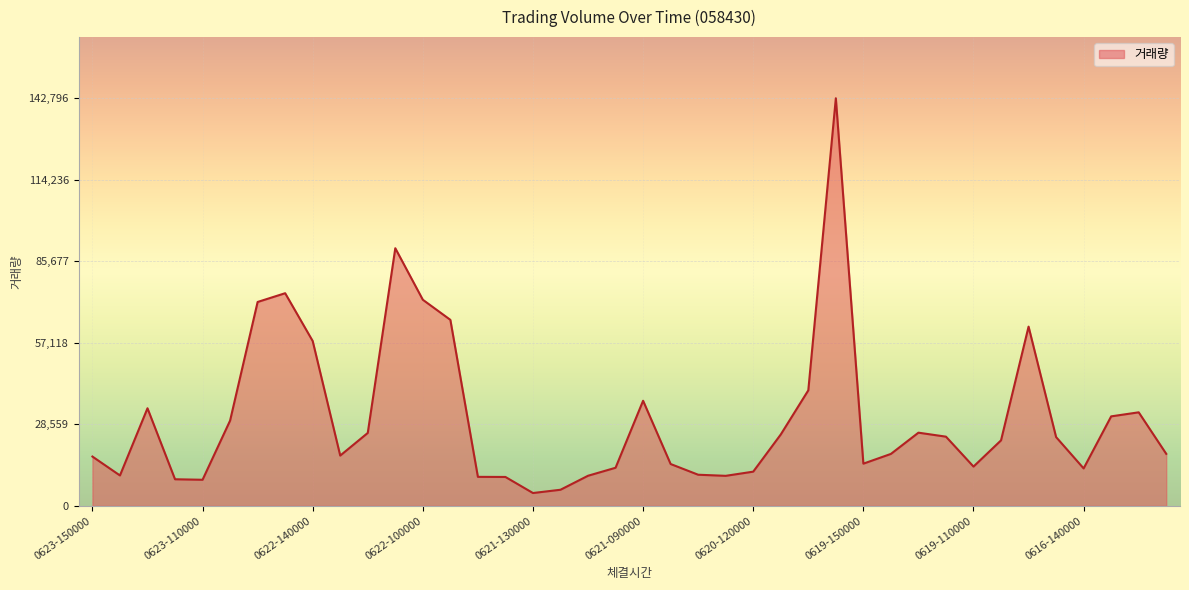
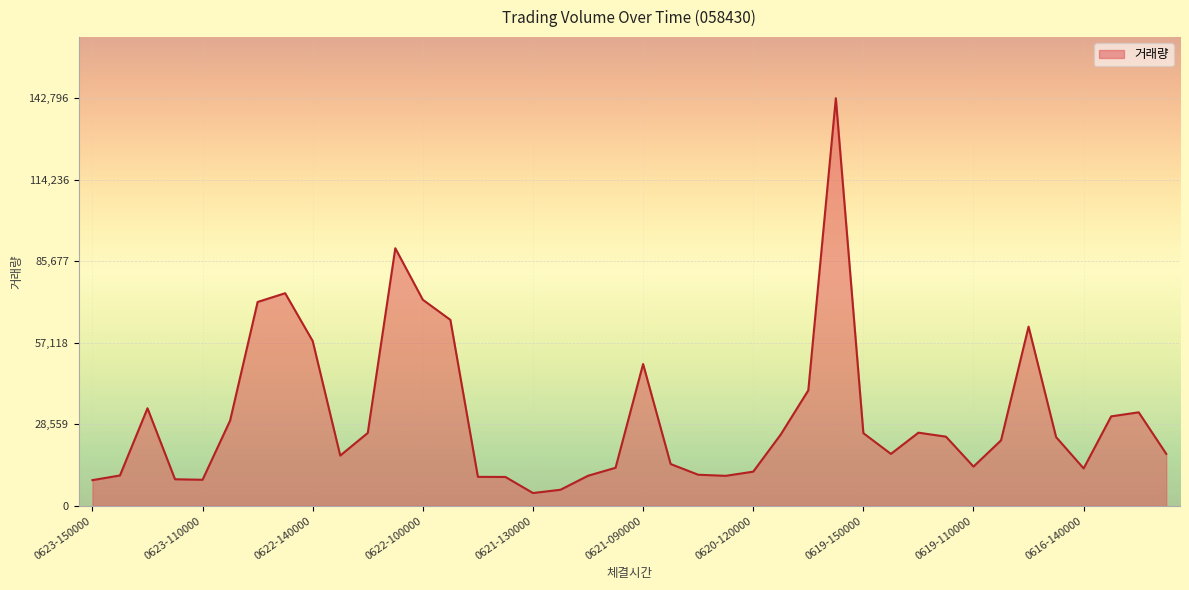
0623-150000: 17,000 -> 9,000
0621-090000: 37,000 -> 50,000
0619-150000: 15,000 -> 25,000
